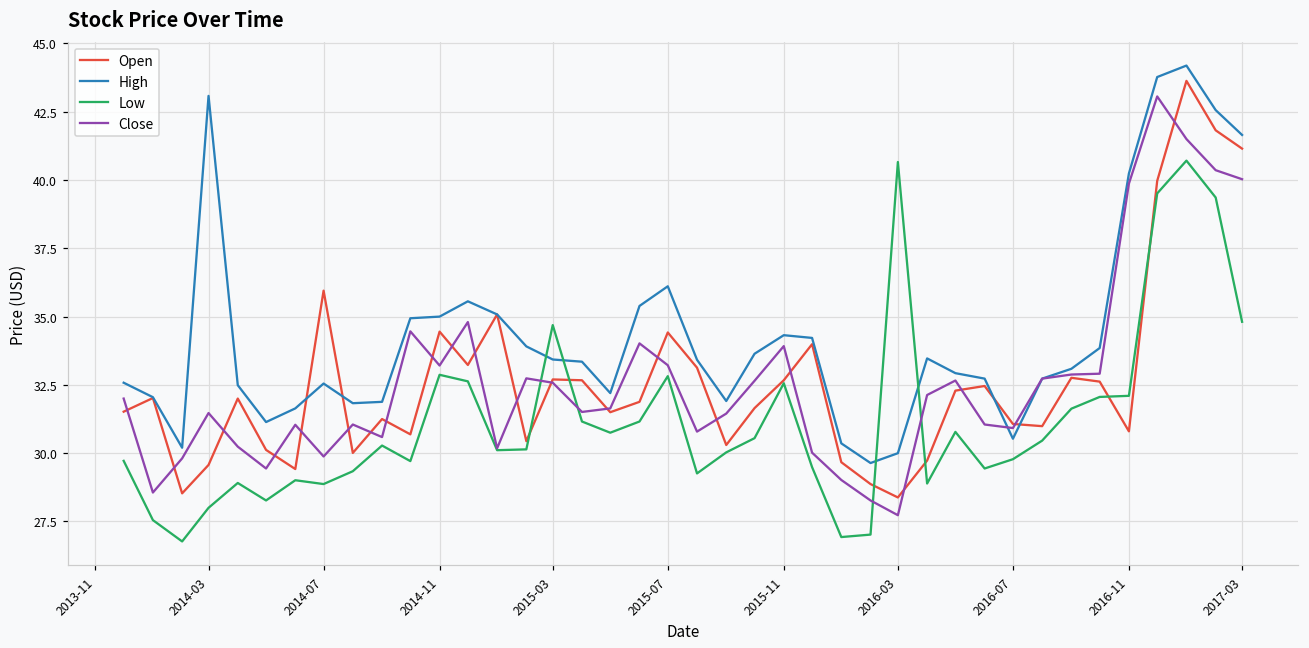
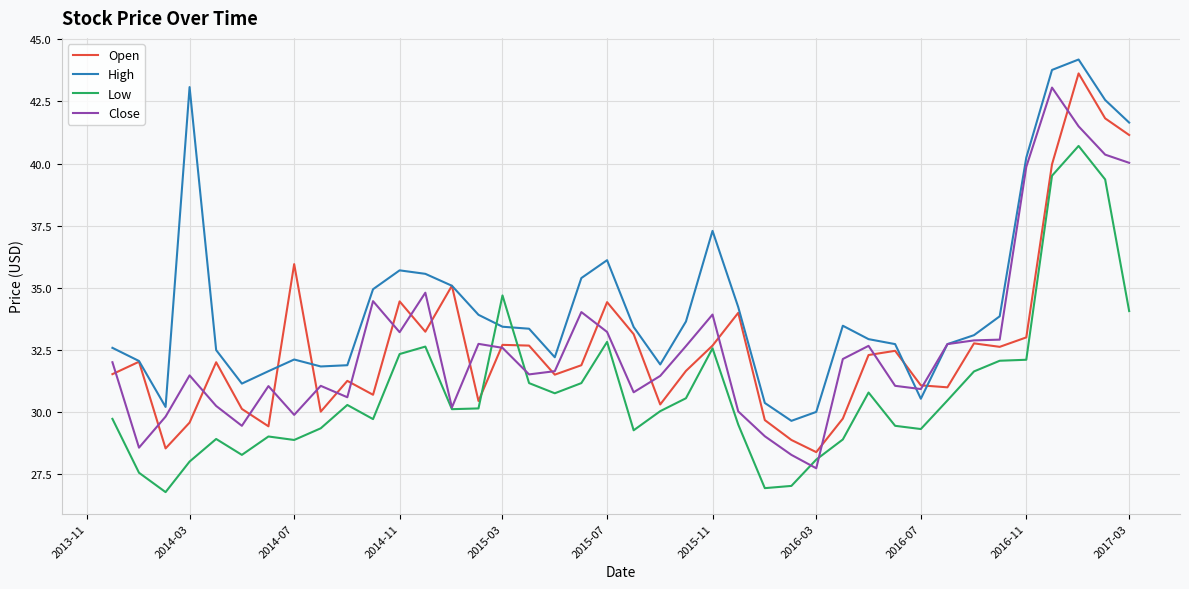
High, 2014-07: 32.6 -> 32.1
High, 2014-11: 35.0 -> 35.7
Low, 2014-11: 32.9 -> 32.3
High, 2015-11: 34.3 -> 37.3
Low, 2016-03: 40.7 -> 28.1
Low, 2016-07: 29.8 -> 29.3
Open, 2016-11: 30.8 -> 33.0
Low, 2017-03: 34.8 -> 34.1
